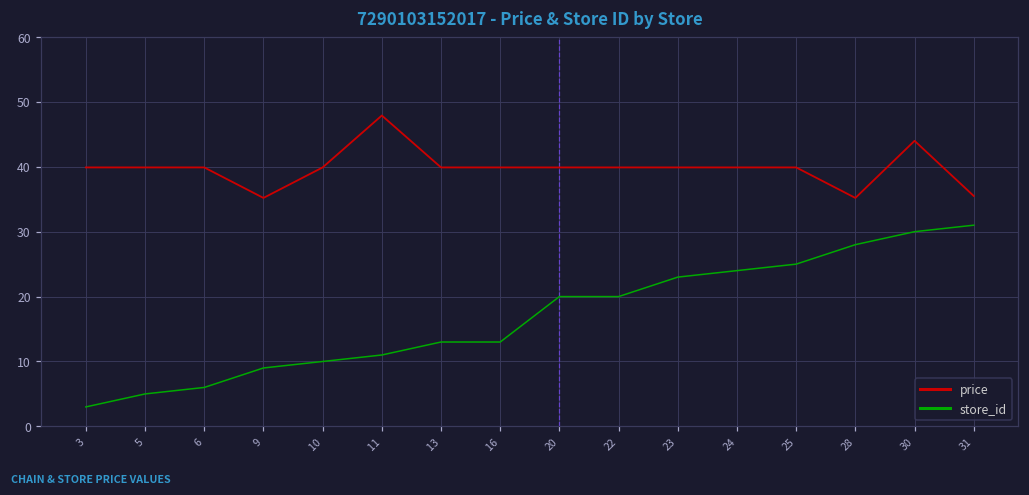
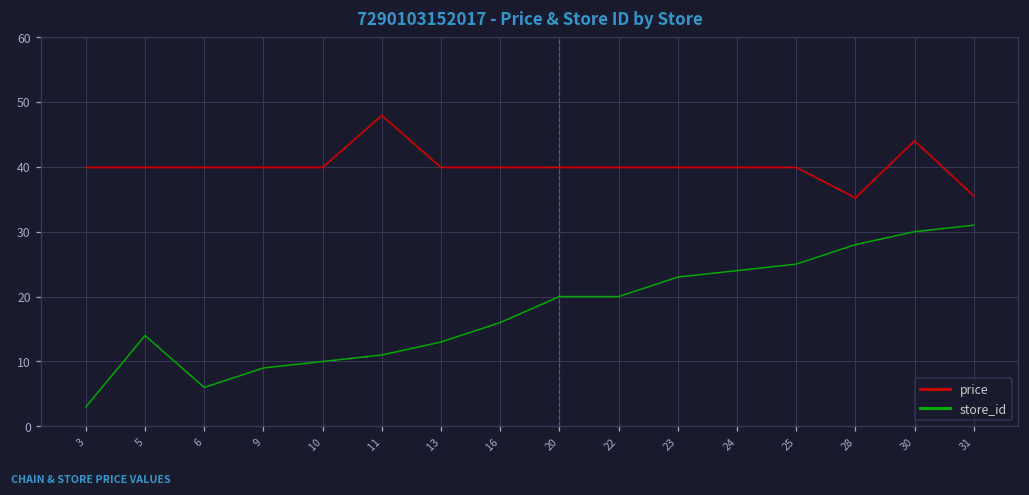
store_id, 5: 5 -> 14
price, 9: 35 -> 40
store_id, 16: 13 -> 16
